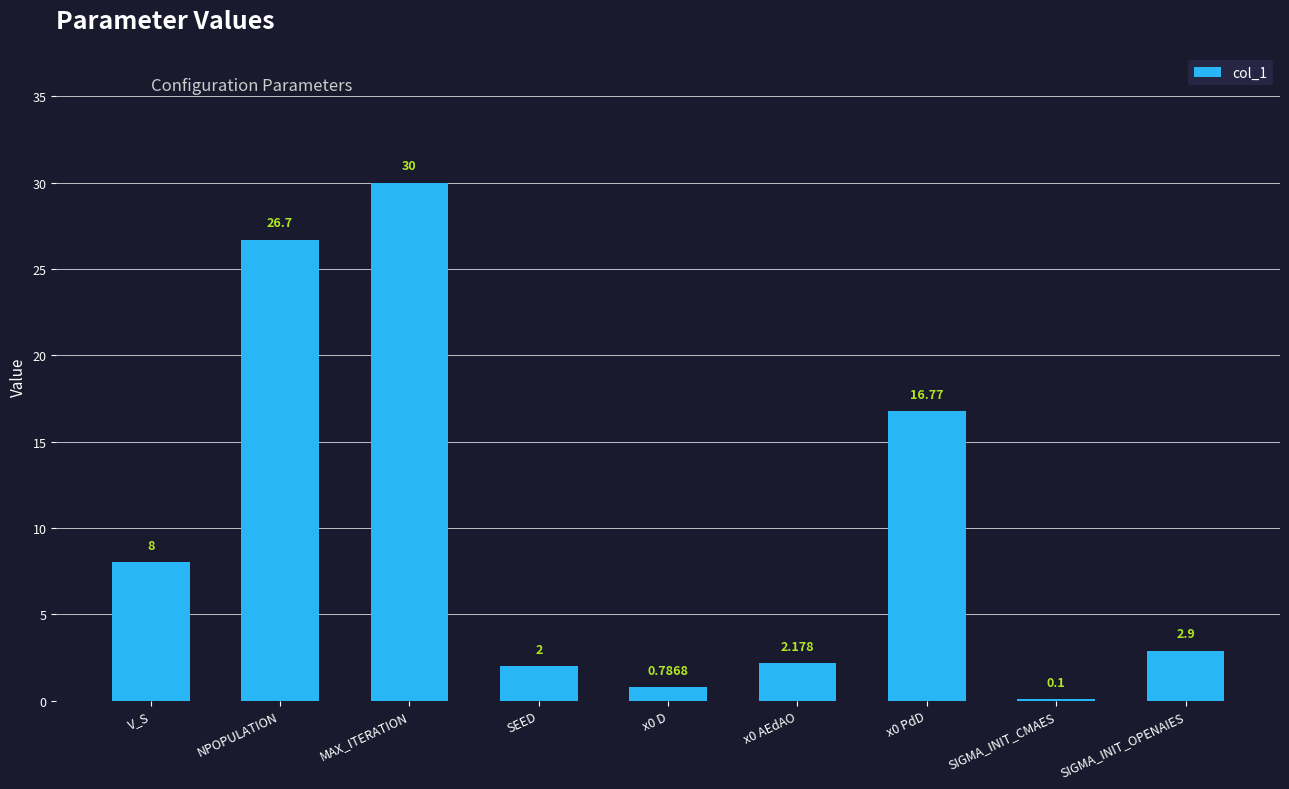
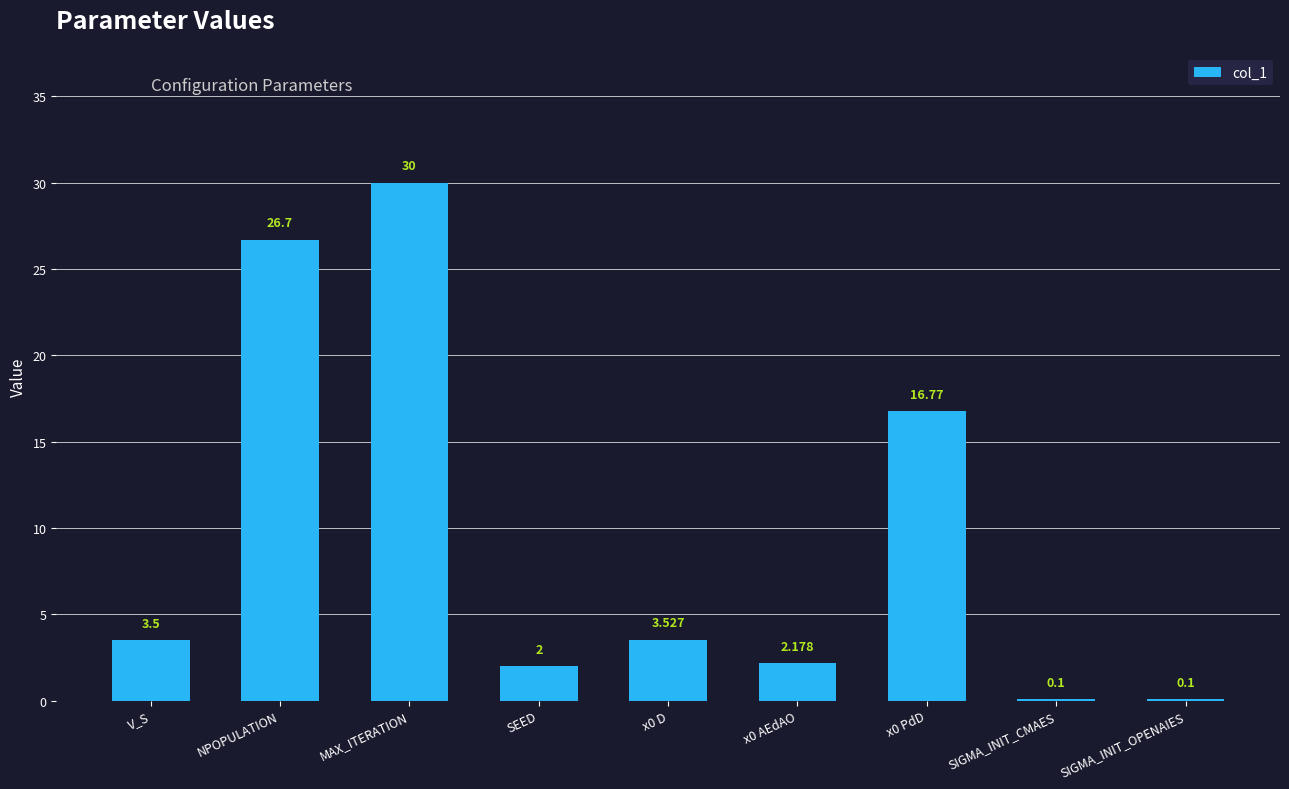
V_S: 8 -> 3.5
x0 D: 0.7868 -> 3.527
SIGMA_INIT_OPENAIES: 2.9 -> 0.1
